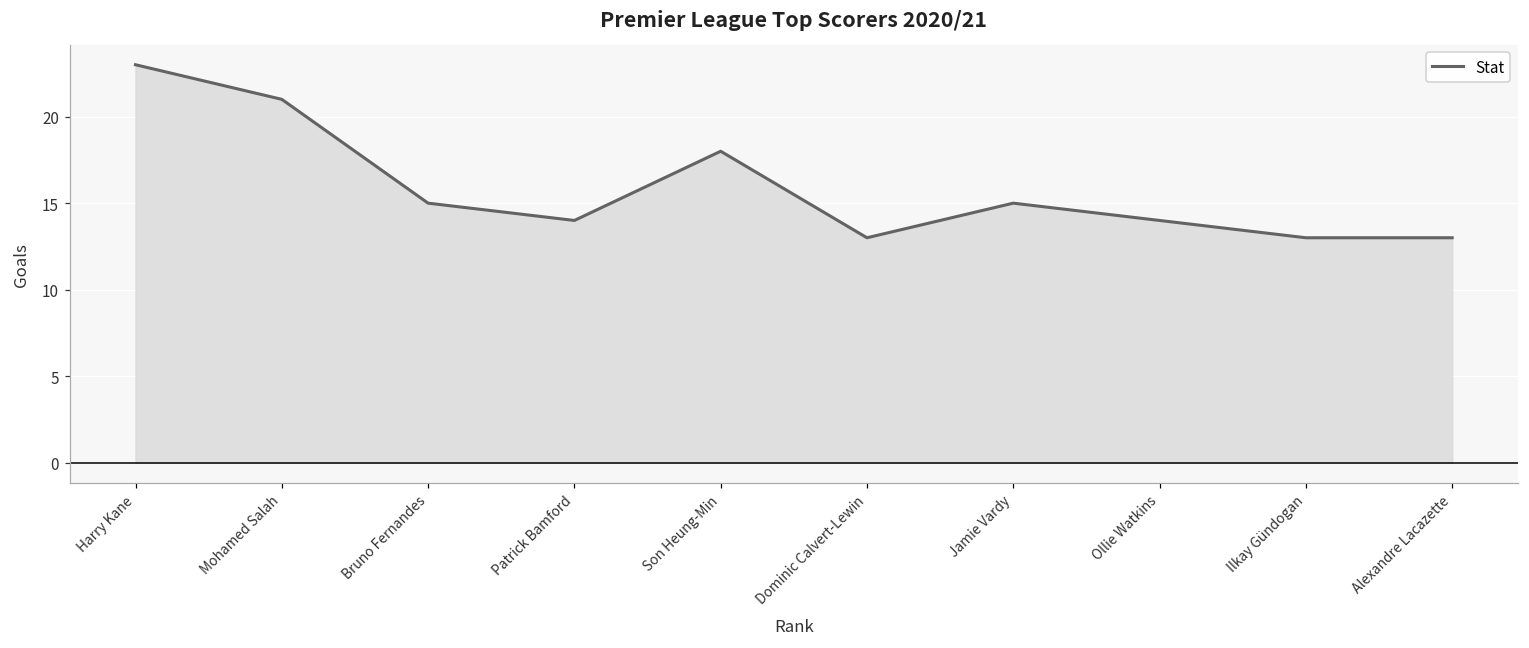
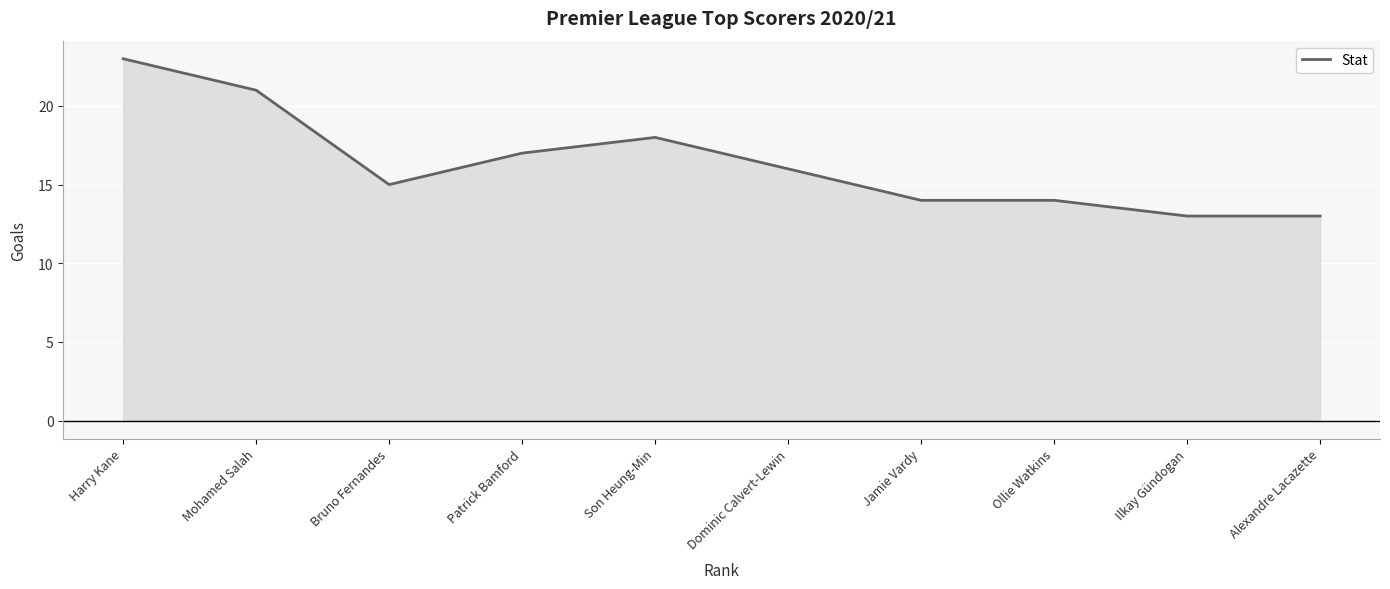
Patrick Bamford: 14 -> 17
Dominic Calvert-Lewin: 13 -> 16
Jamie Vardy: 15 -> 14
